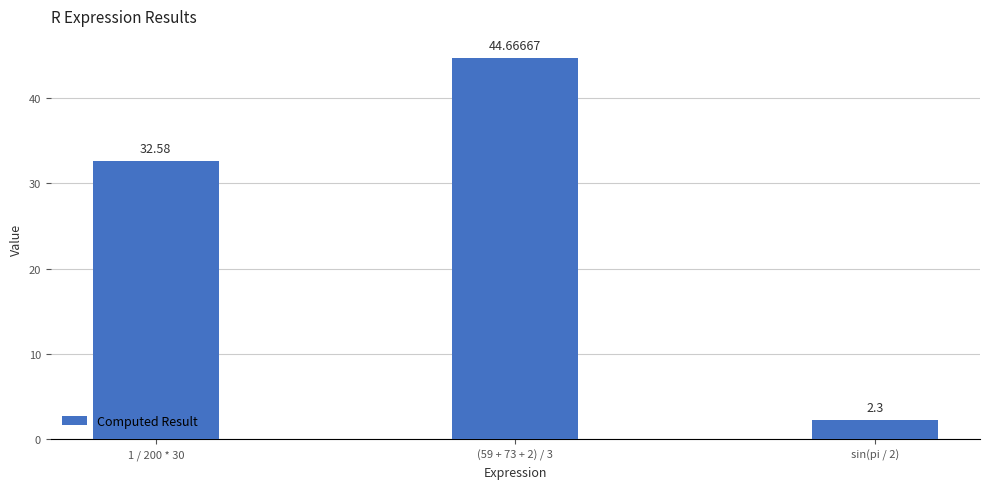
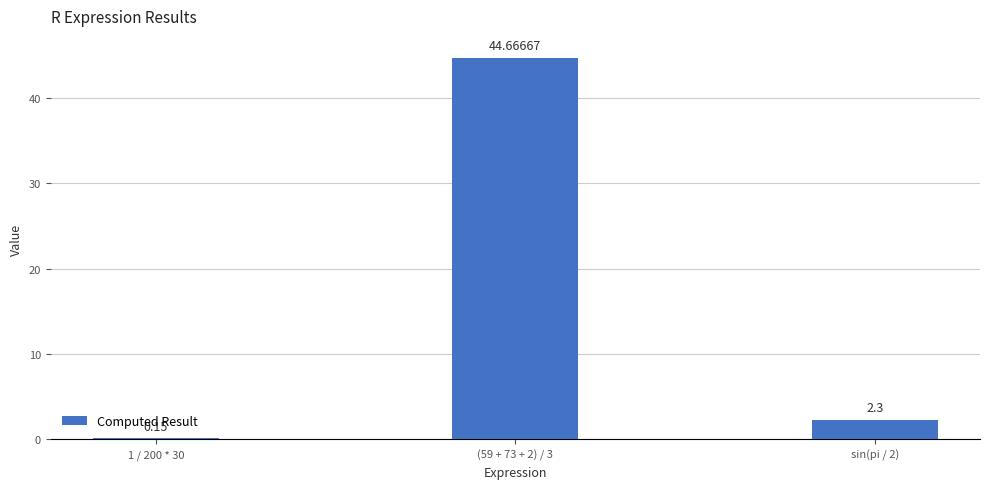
1 / 200 * 30: 32.58 -> 0.15
